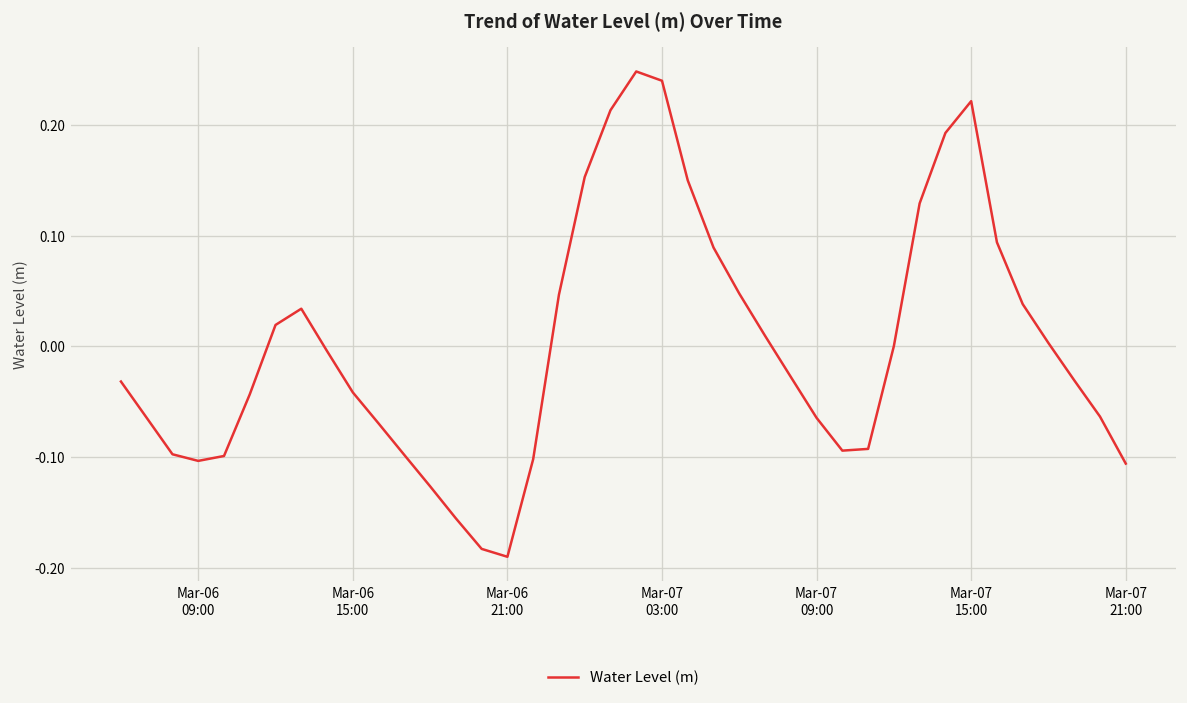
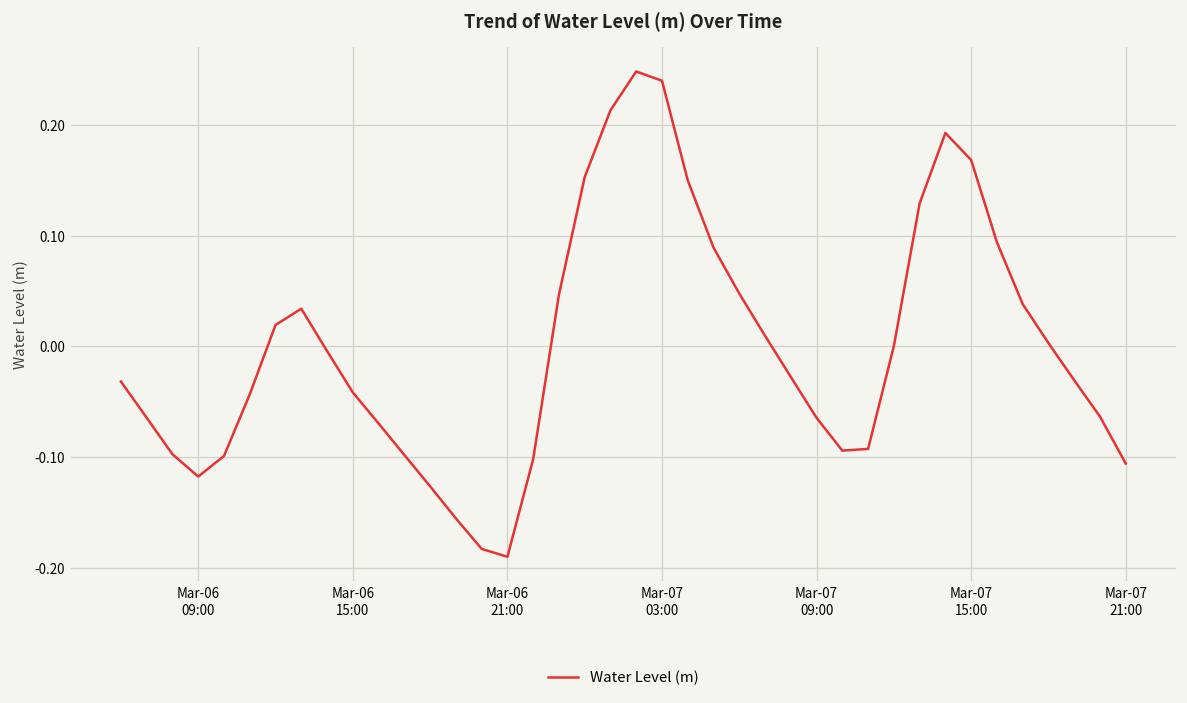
Mar-06 09:00: -0.10 -> -0.12
Mar-07 15:00: 0.22 -> 0.17
